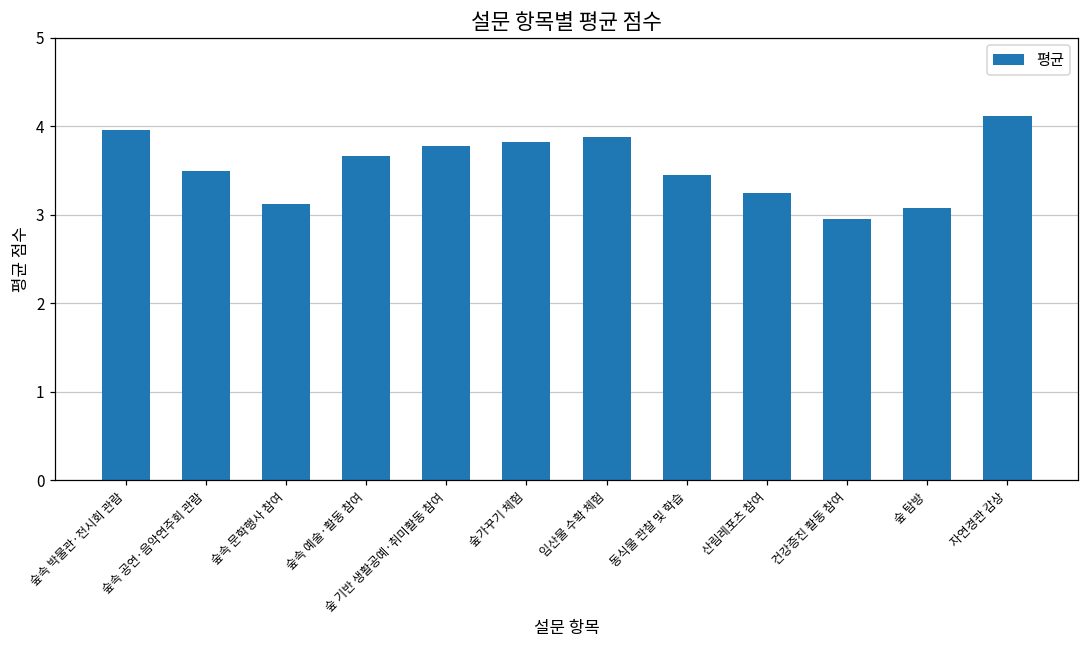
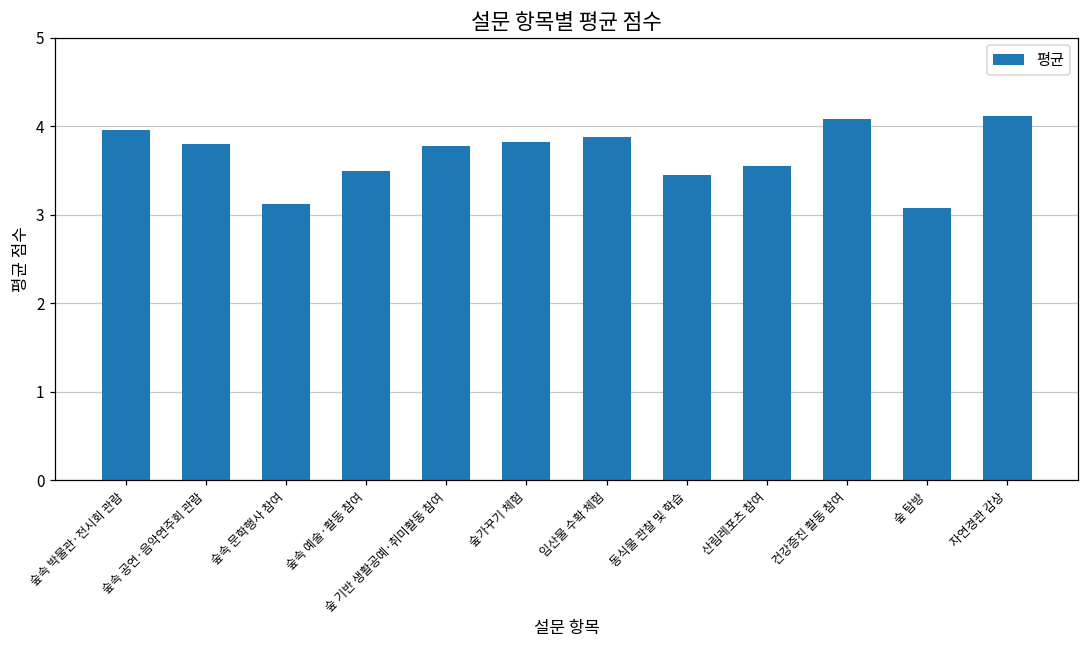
숲속 공연·음악연주회 관람: 3.5 -> 3.8
숲속 예술·활동 참여: 3.7 -> 3.5
산림레포츠 참여: 3.3 -> 3.6
건강증진 활동 참여: 3.0 -> 4.1
